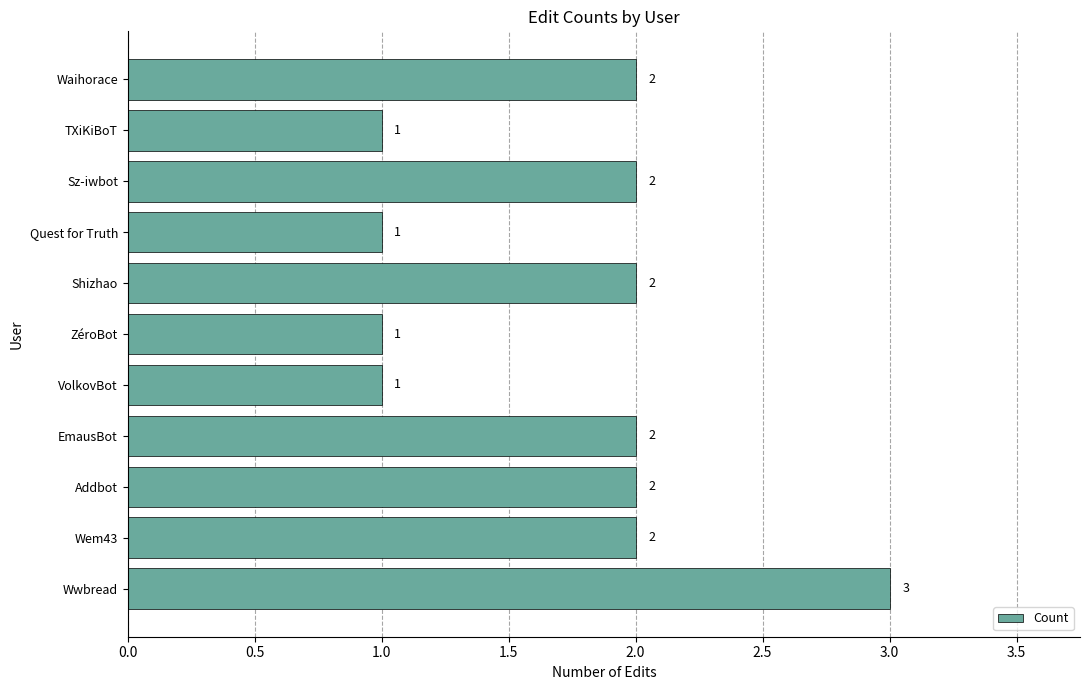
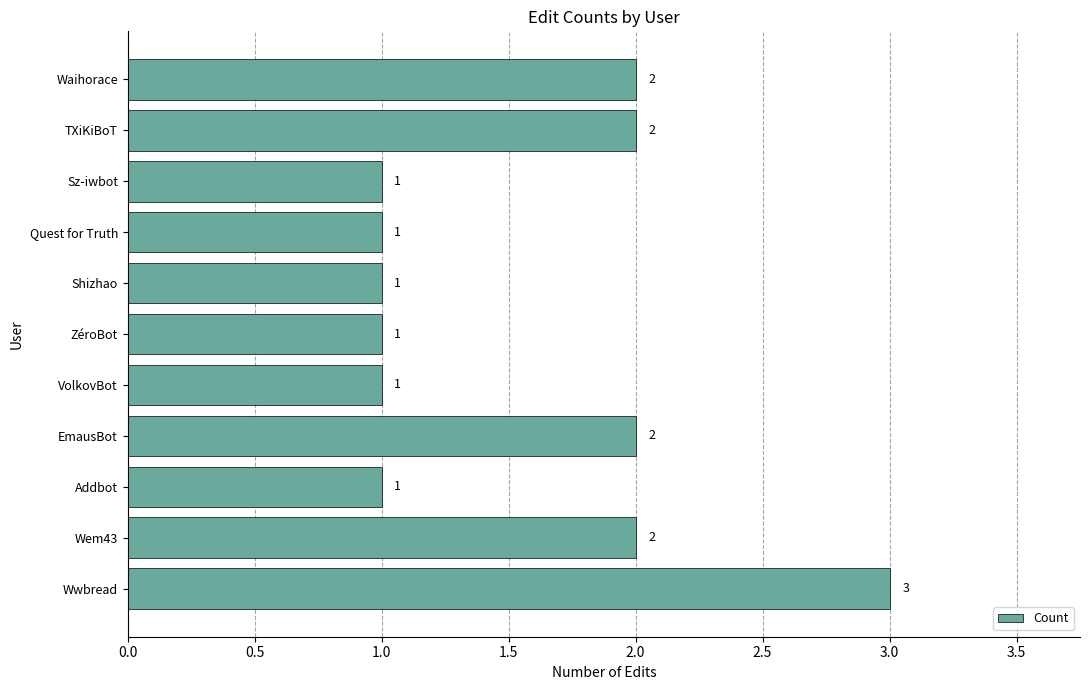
TXiKiBoT: 1 -> 2
Sz-iwbot: 2 -> 1
Shizhao: 2 -> 1
Addbot: 2 -> 1
